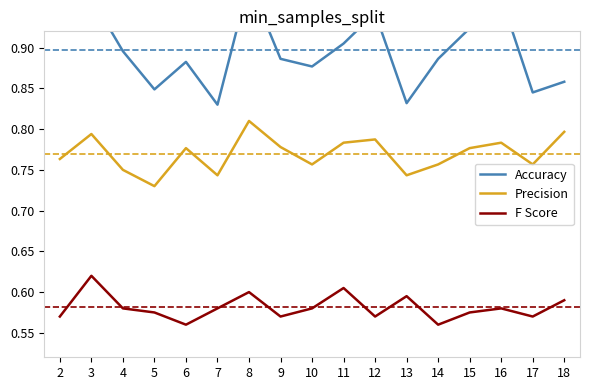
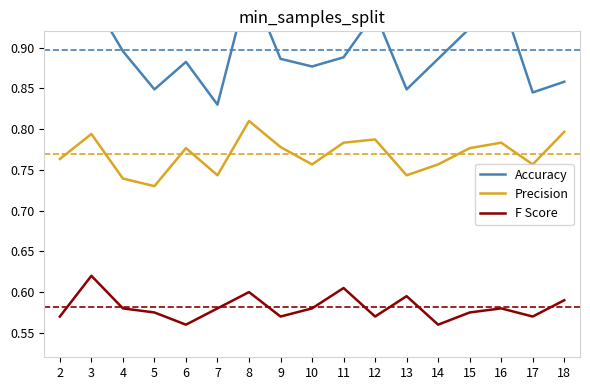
Precision, 4: 0.75 -> 0.74
Accuracy, 11: 0.90 -> 0.89
Accuracy, 13: 0.83 -> 0.85
